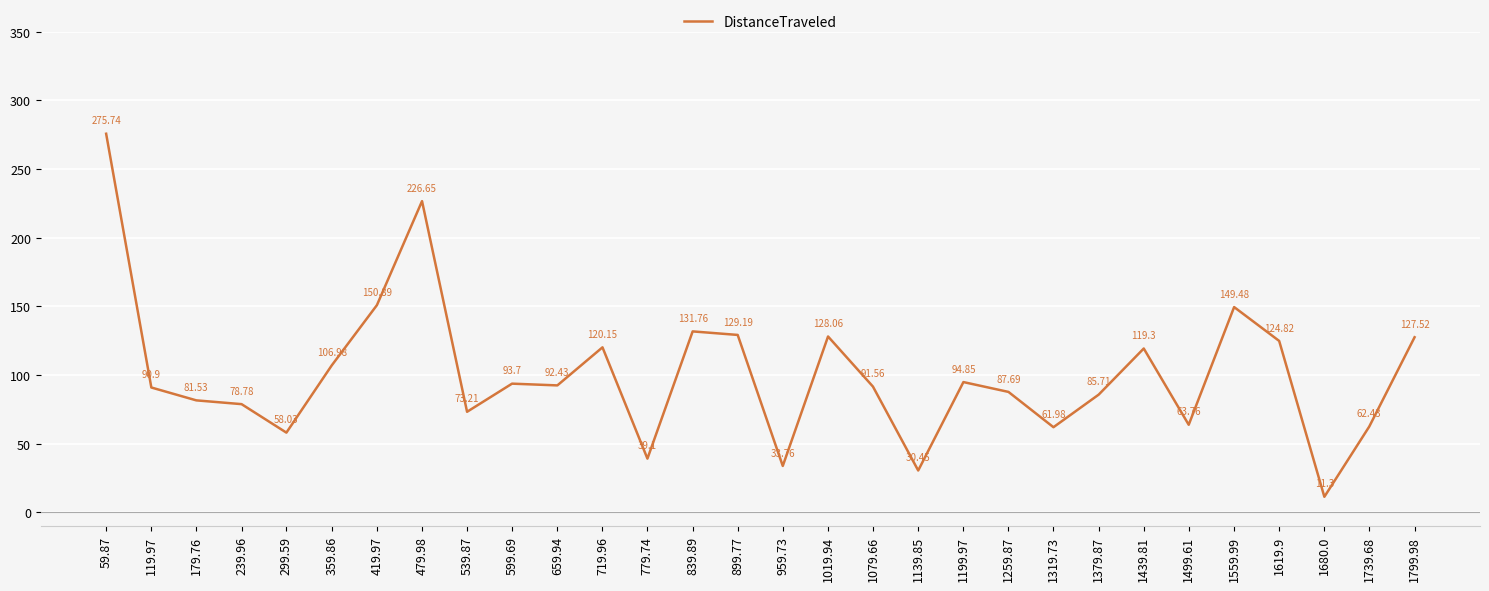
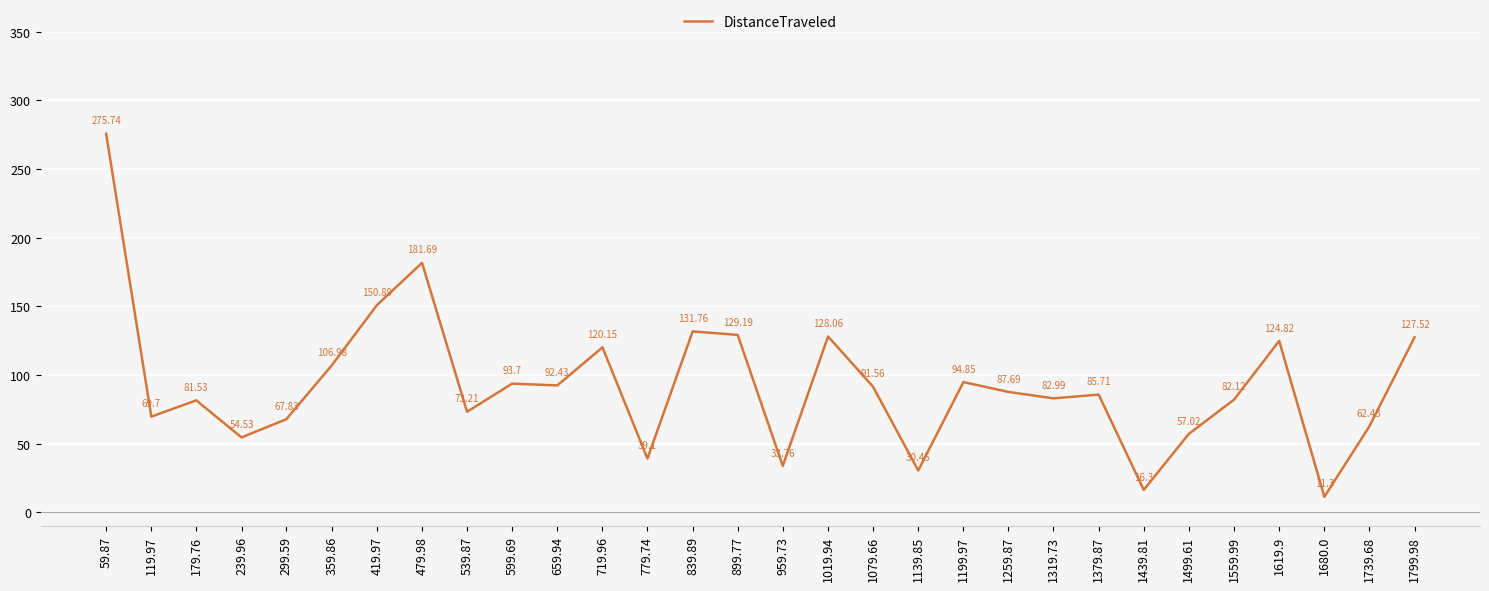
119.97: 90.9 -> 69.7
239.96: 78.78 -> 54.53
299.59: 58.03 -> 67.83
479.98: 226.65 -> 181.69
1319.73: 61.98 -> 82.99
1439.81: 119.3 -> 16.3
1499.61: 63.76 -> 57.02
1559.99: 149.48 -> 82.12
